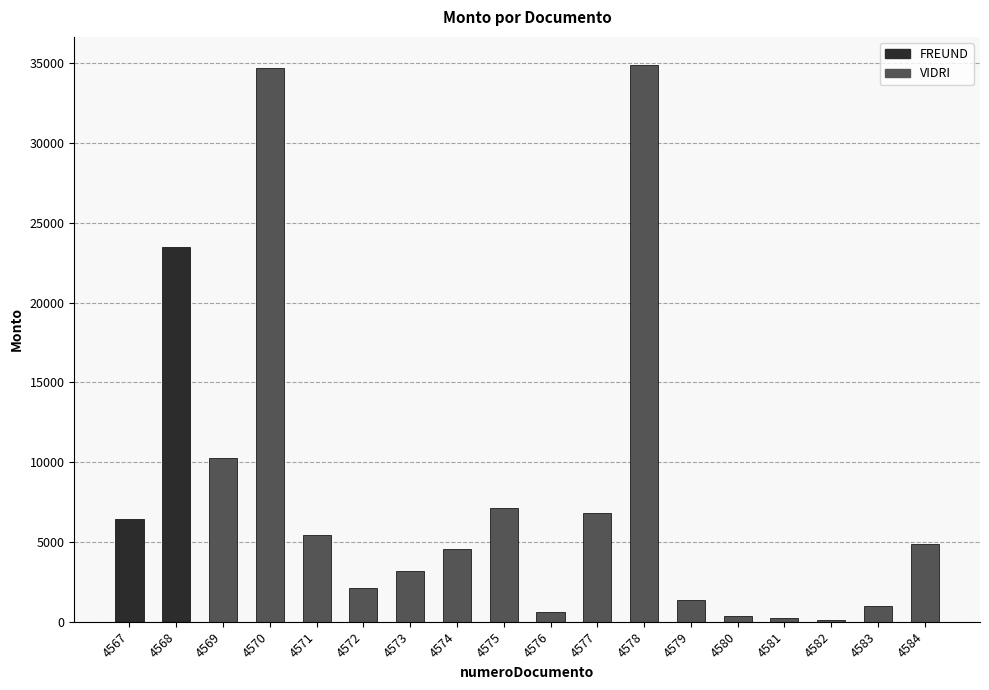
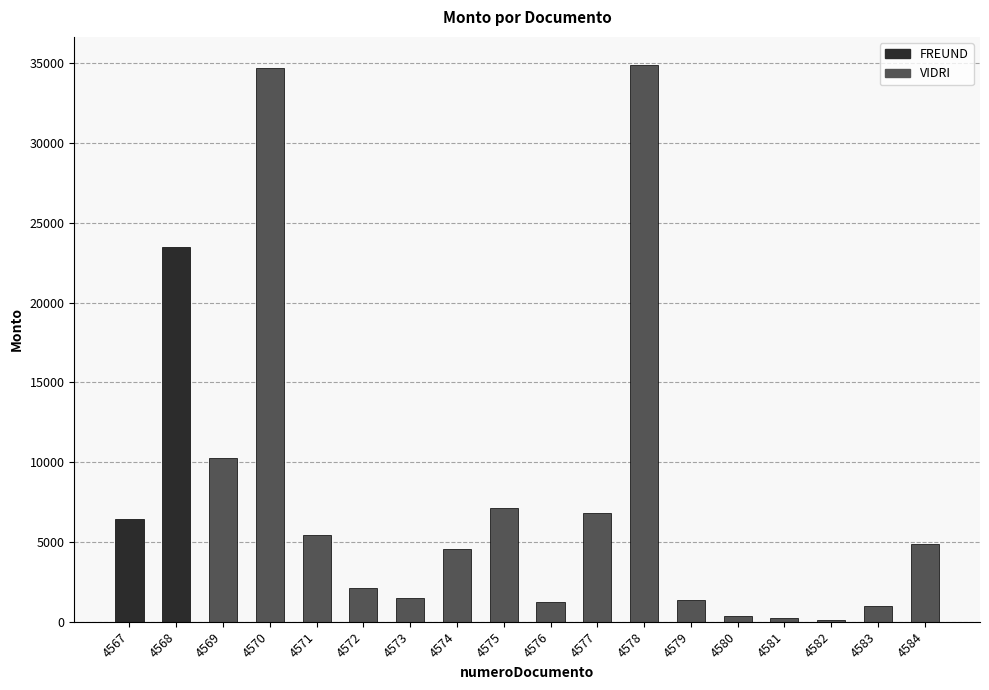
4573: 3200 -> 1500
4576: 600 -> 1200
